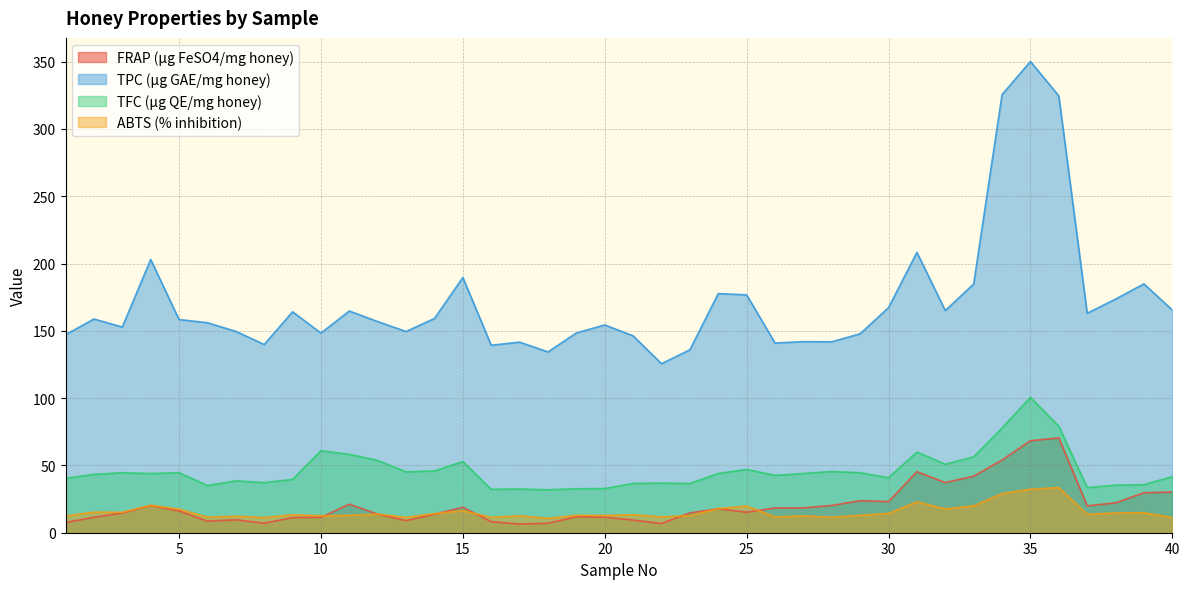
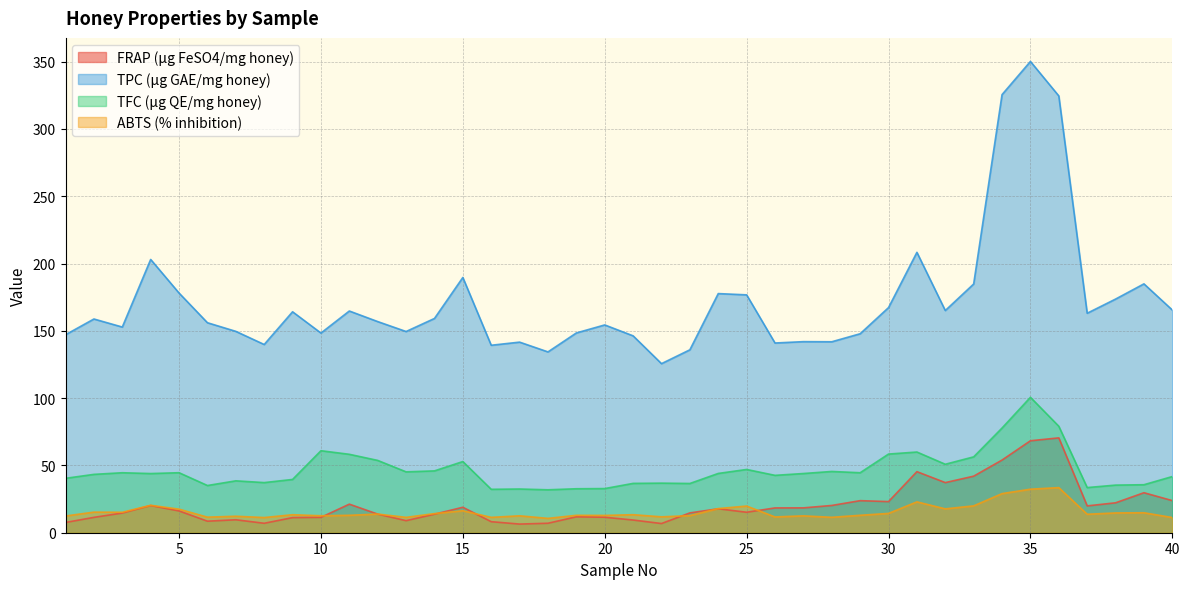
TPC (µg GAE/mg honey), 5: 158 -> 178
TFC (µg QE/mg honey), 30: 41 -> 58
FRAP (µg FeSO4/mg honey), 40: 30 -> 24
